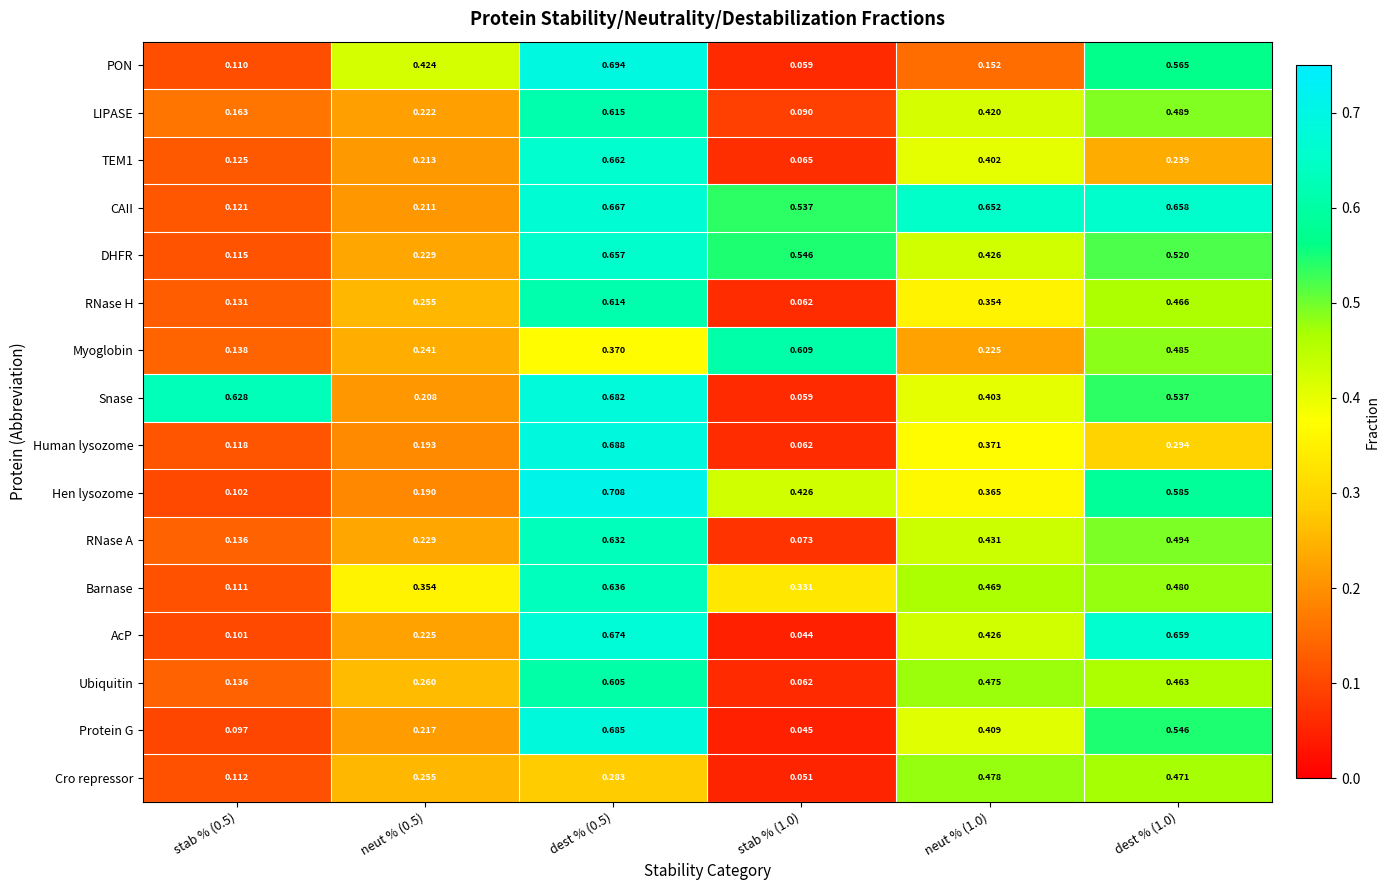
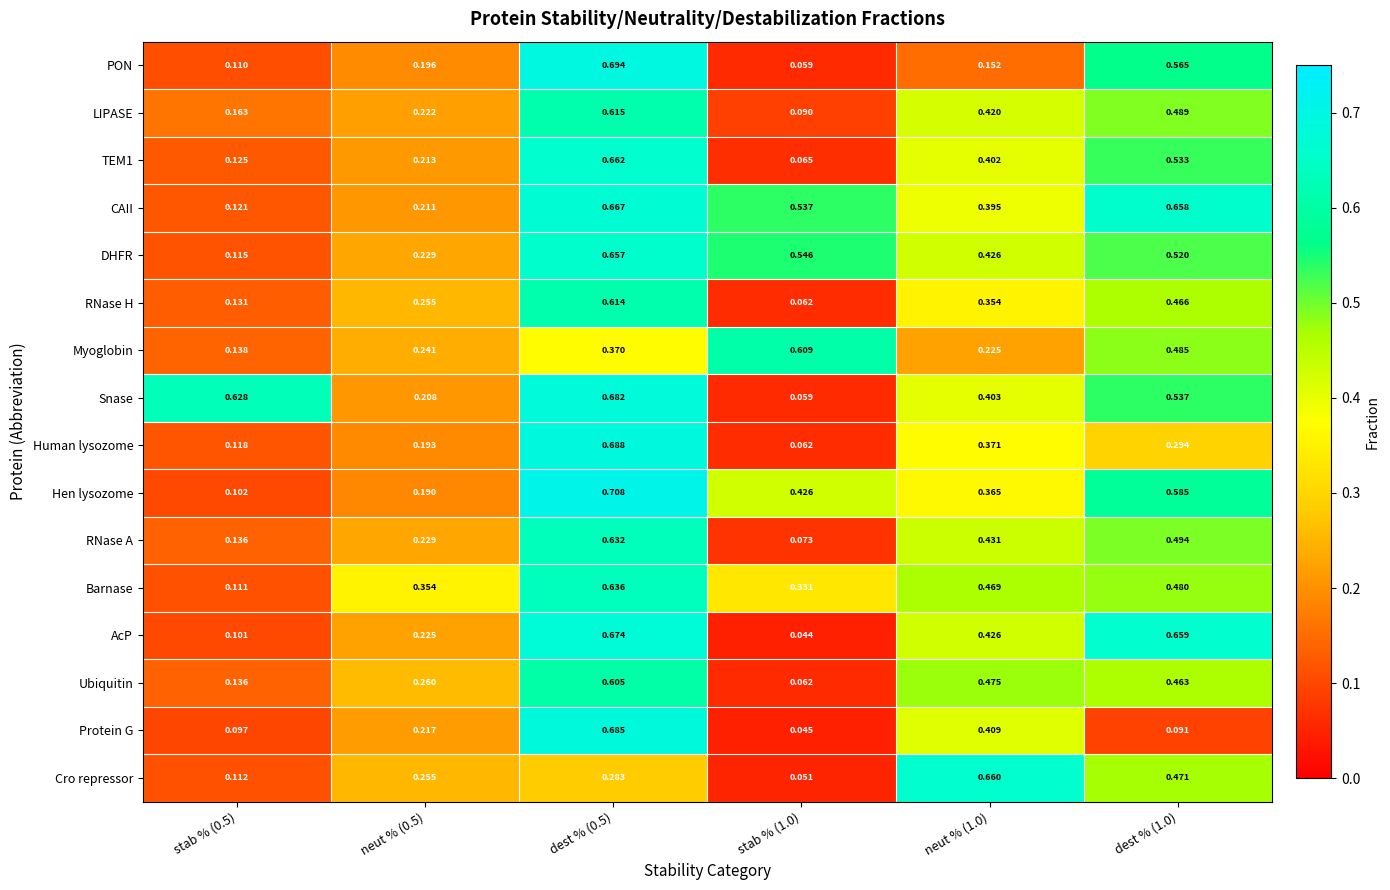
PON, neut % (0.5): 0.424 -> 0.196
TEM1, dest % (1.0): 0.239 -> 0.533
CAII, neut % (1.0): 0.652 -> 0.395
Protein G, dest % (1.0): 0.546 -> 0.091
Cro repressor, neut % (1.0): 0.478 -> 0.660
